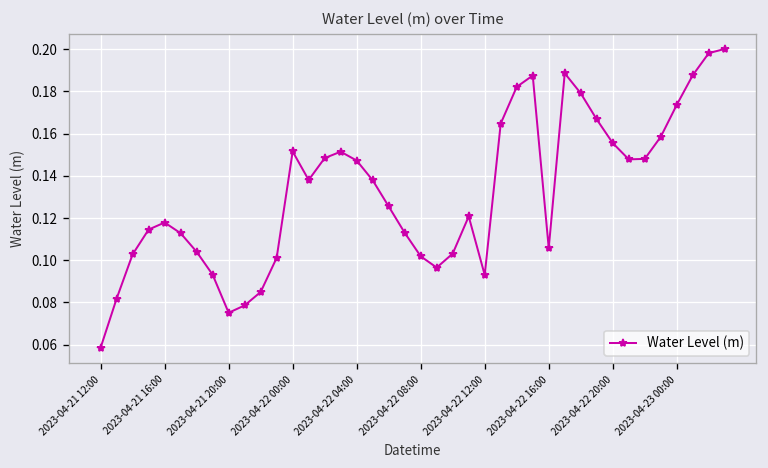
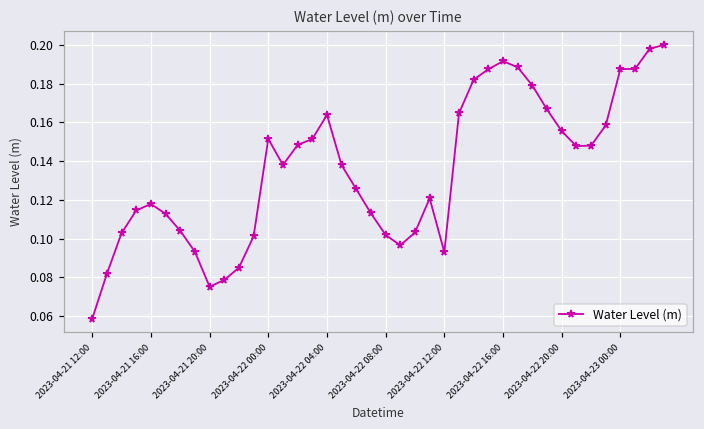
2023-04-22 04:00: 0.147 -> 0.164
2023-04-22 16:00: 0.106 -> 0.192
2023-04-23 00:00: 0.174 -> 0.188
